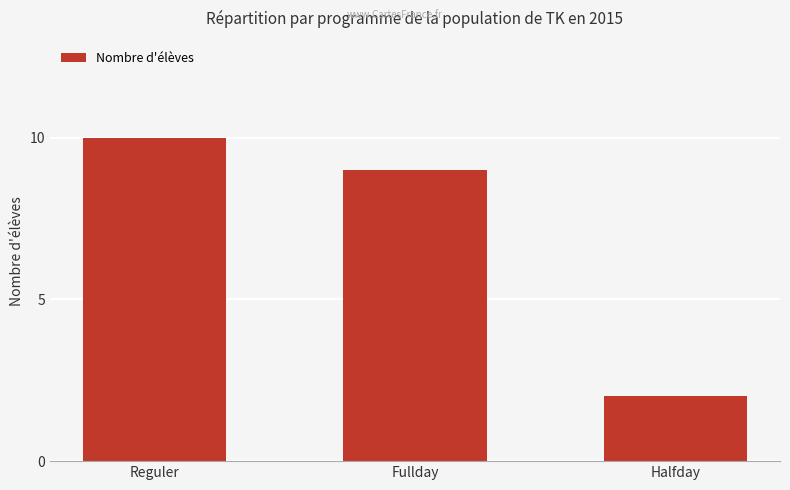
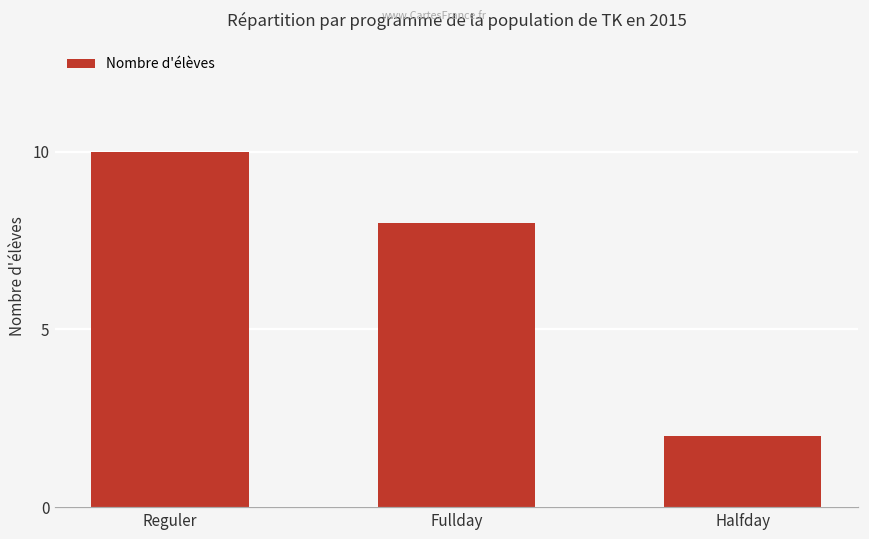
Fullday: 9 -> 8
